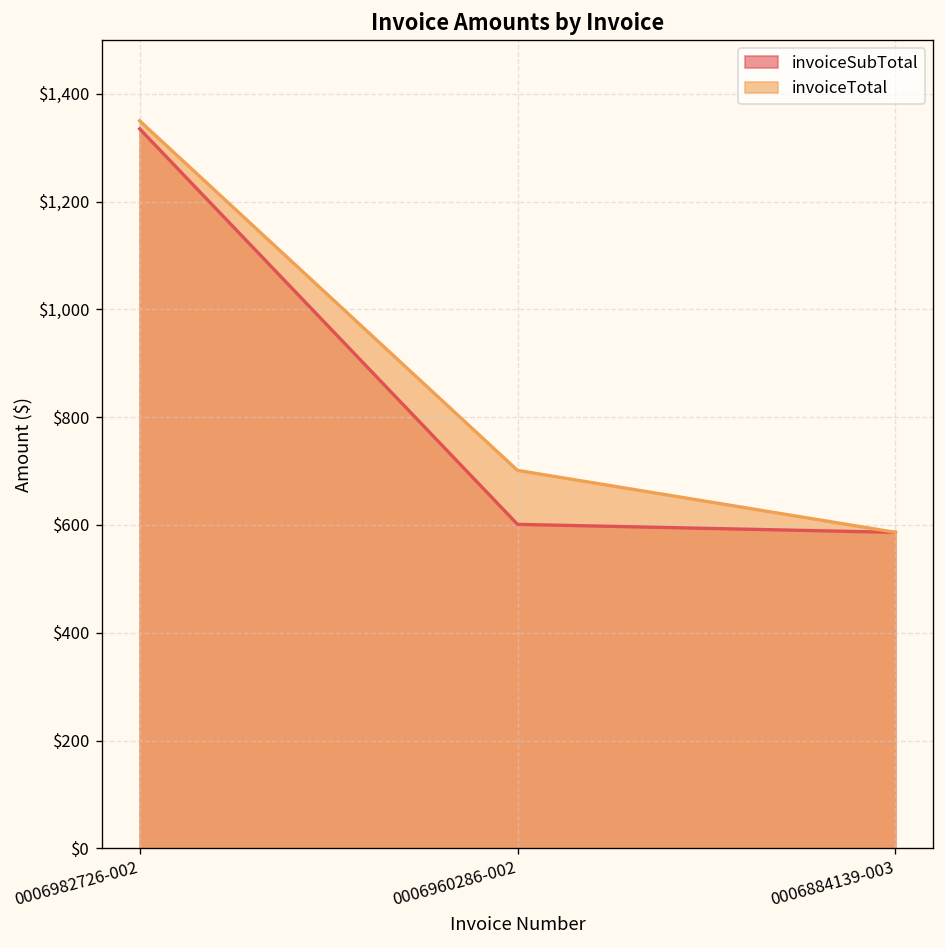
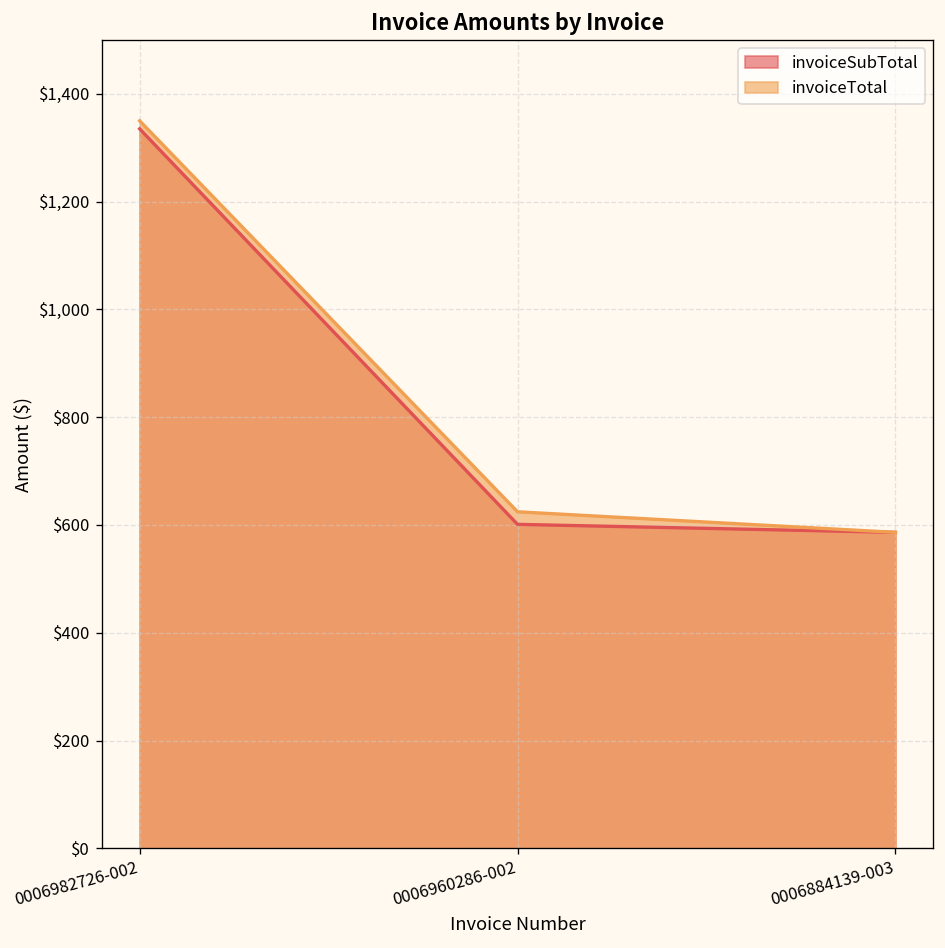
invoiceTotal, 0006960286-002: $700 -> $620
